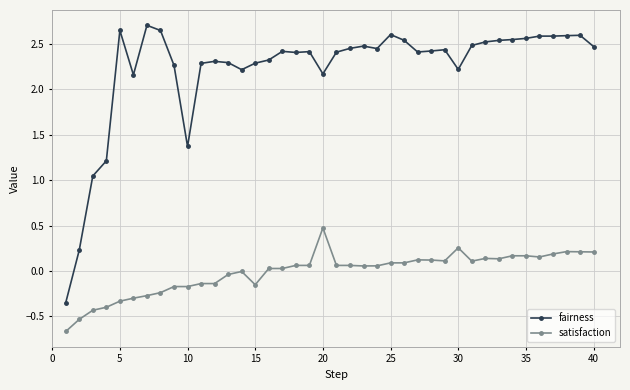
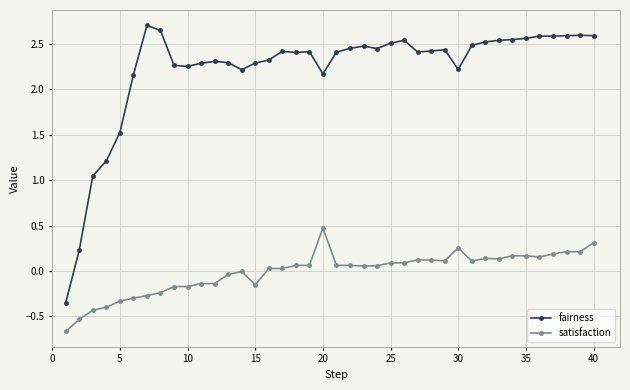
fairness, 5: 2.7 -> 1.5
fairness, 10: 1.4 -> 2.3
fairness, 25: 2.6 -> 2.5
fairness, 40: 2.5 -> 2.6
satisfaction, 40: 0.2 -> 0.3
